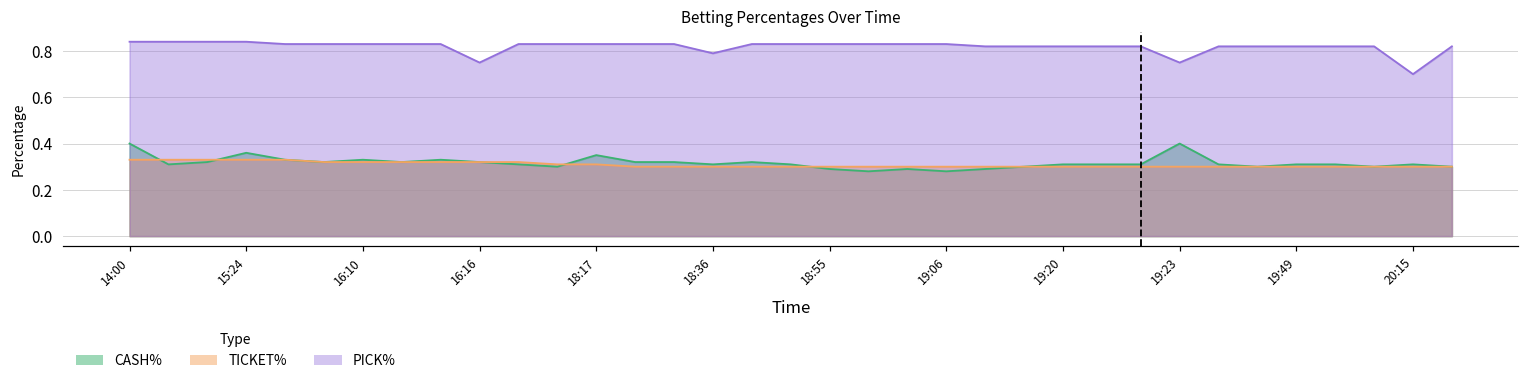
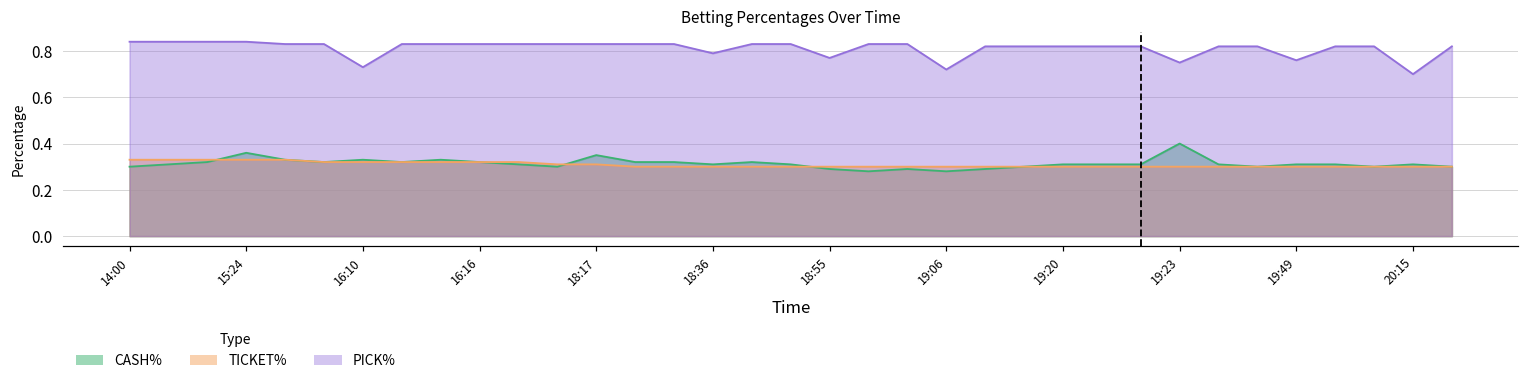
CASH%, 14:00: 0.4 -> 0.3
PICK%, 16:10: 0.83 -> 0.73
PICK%, 16:16: 0.75 -> 0.83
PICK%, 18:55: 0.83 -> 0.77
PICK%, 19:06: 0.83 -> 0.72
PICK%, 19:49: 0.82 -> 0.76
